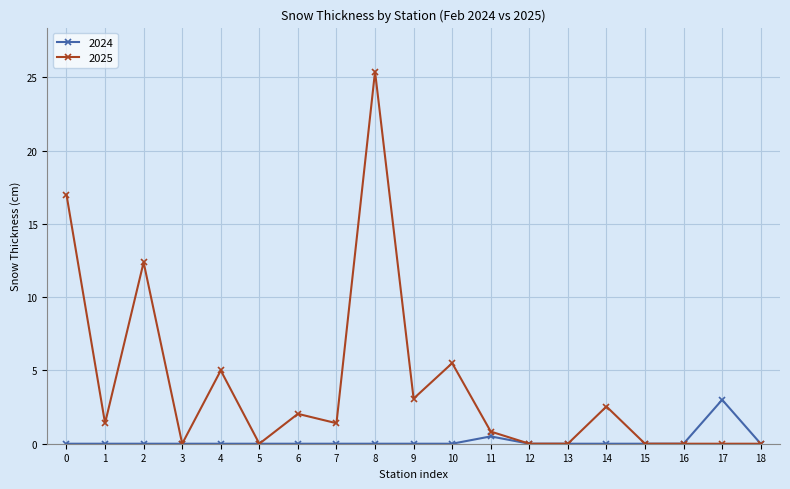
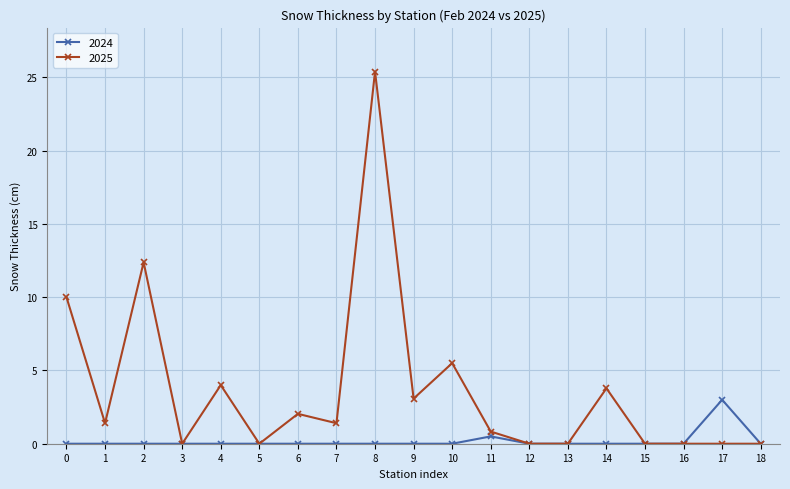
2025, 0: 17 -> 10
2025, 4: 5 -> 4
2025, 14: 2.5 -> 3.8
